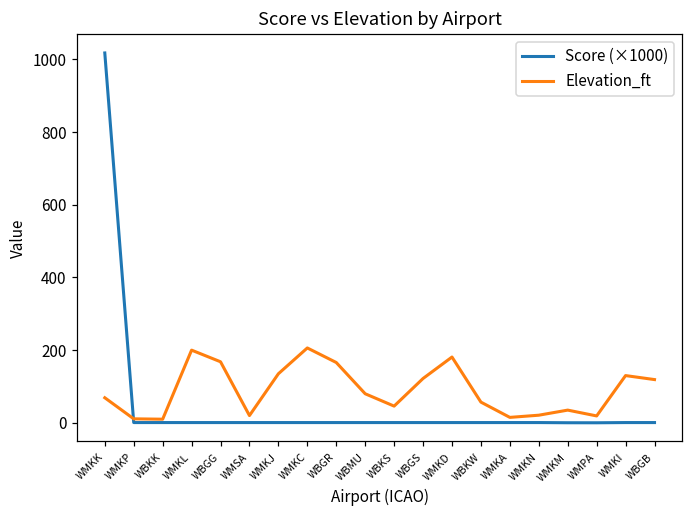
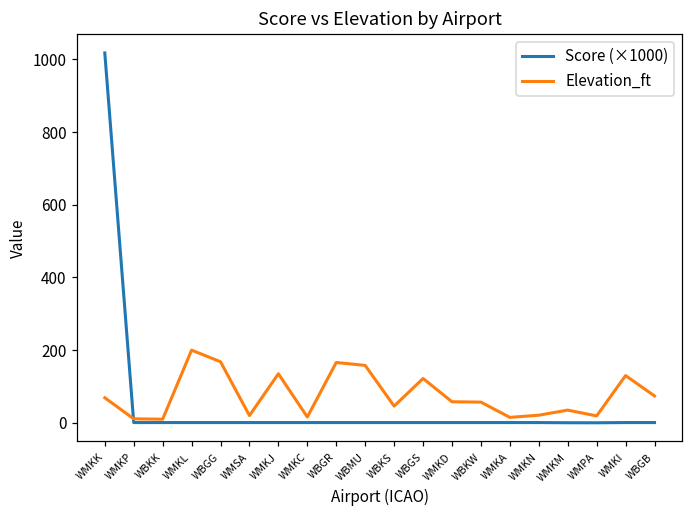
Elevation_ft, WMKC: 210 -> 20
Elevation_ft, WBMU: 80 -> 160
Elevation_ft, WMKD: 180 -> 60
Elevation_ft, WBGB: 120 -> 70
